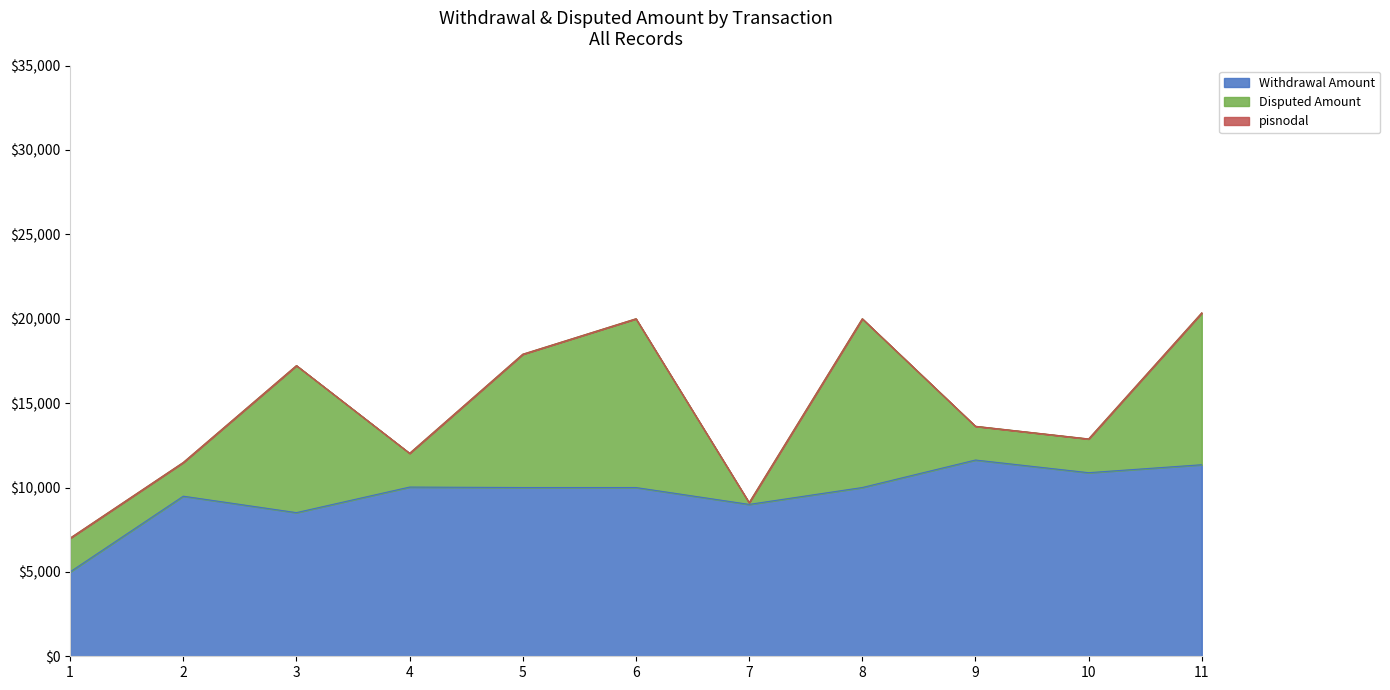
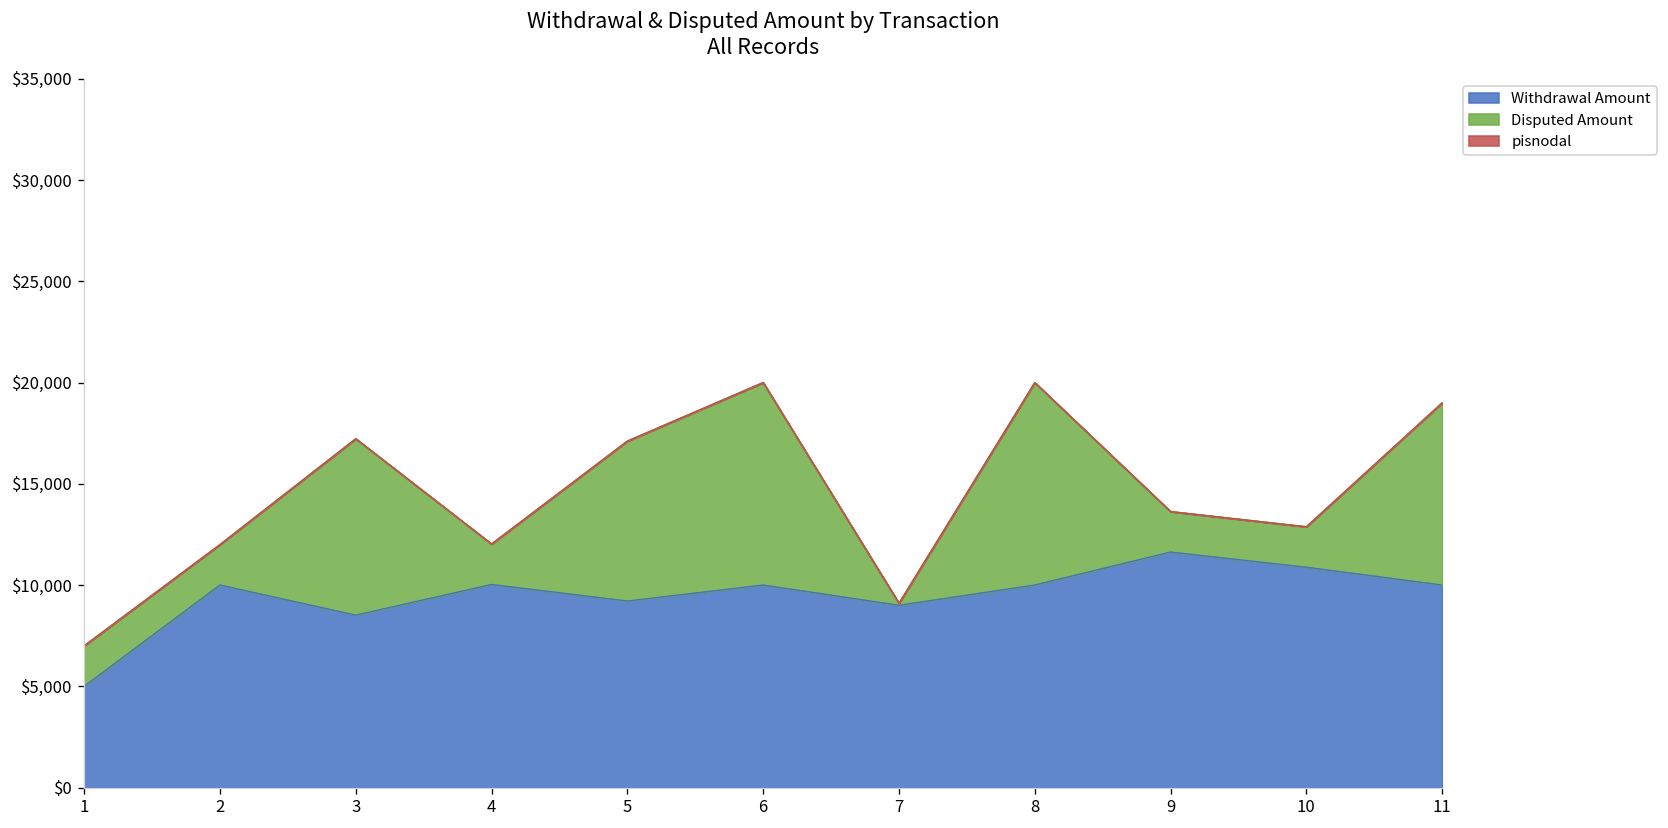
Withdrawal Amount, 2: $9,500 -> $10,000
Withdrawal Amount, 5: $10,000 -> $9,200
Withdrawal Amount, 11: $11,400 -> $10,000
